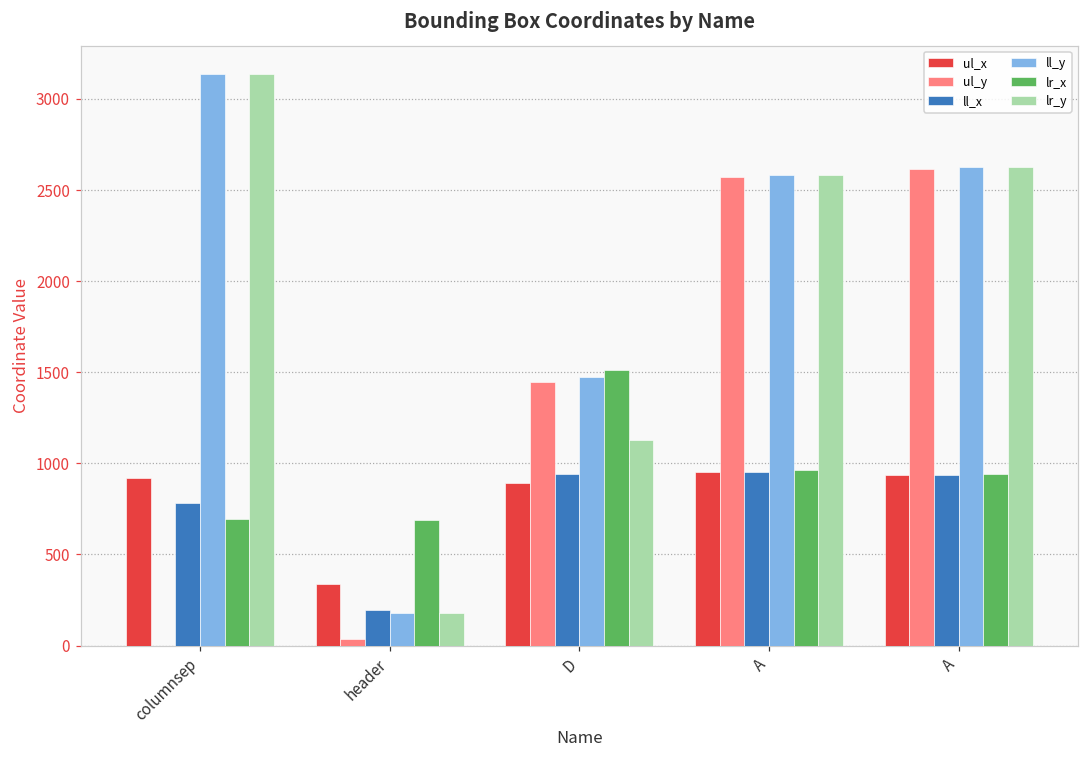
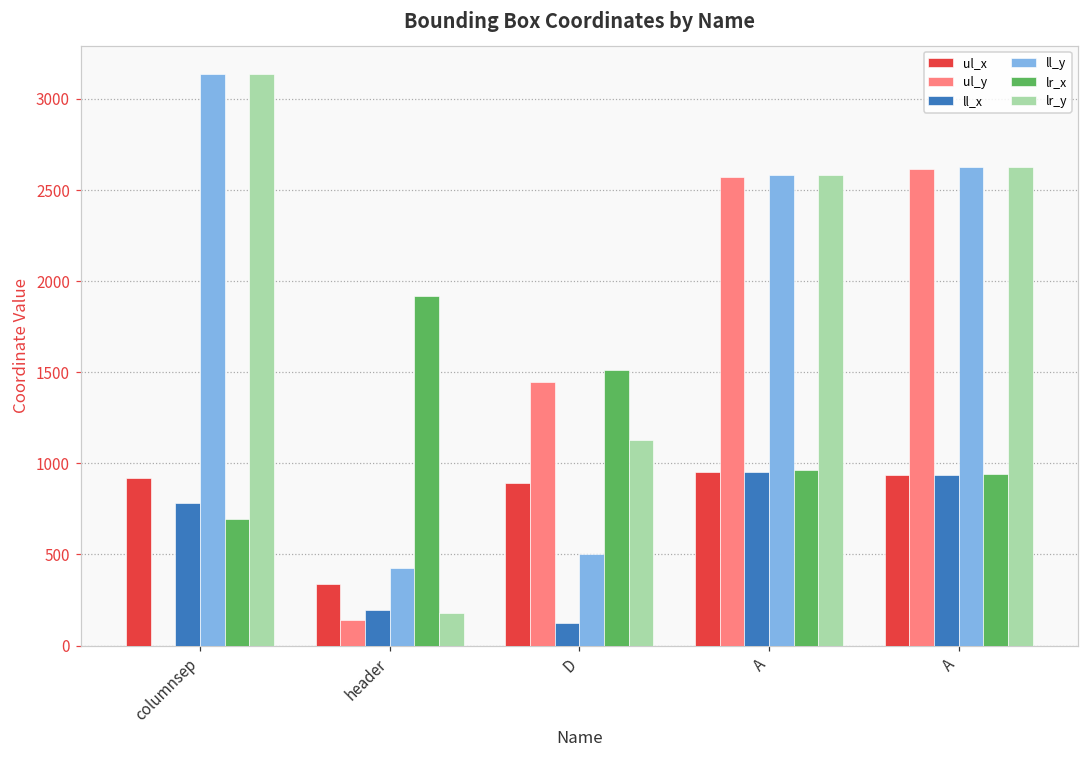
ul_y, header: 40 -> 140
ll_y, header: 180 -> 430
lr_x, header: 690 -> 1920
ll_x, D: 940 -> 120
ll_y, D: 1480 -> 500
